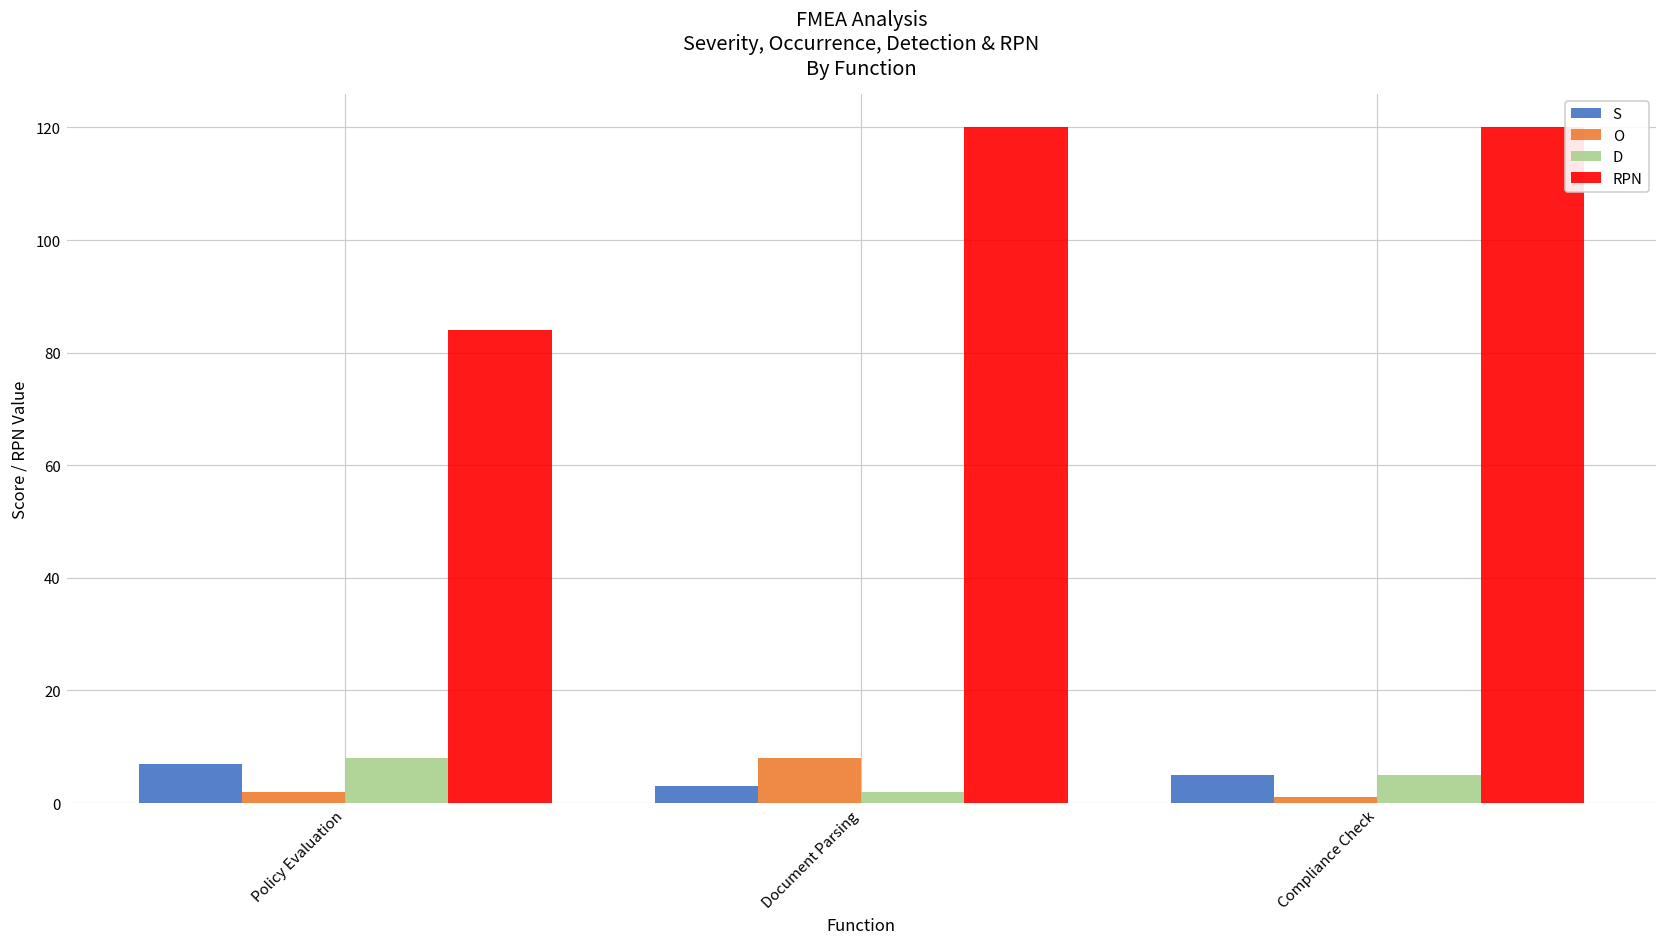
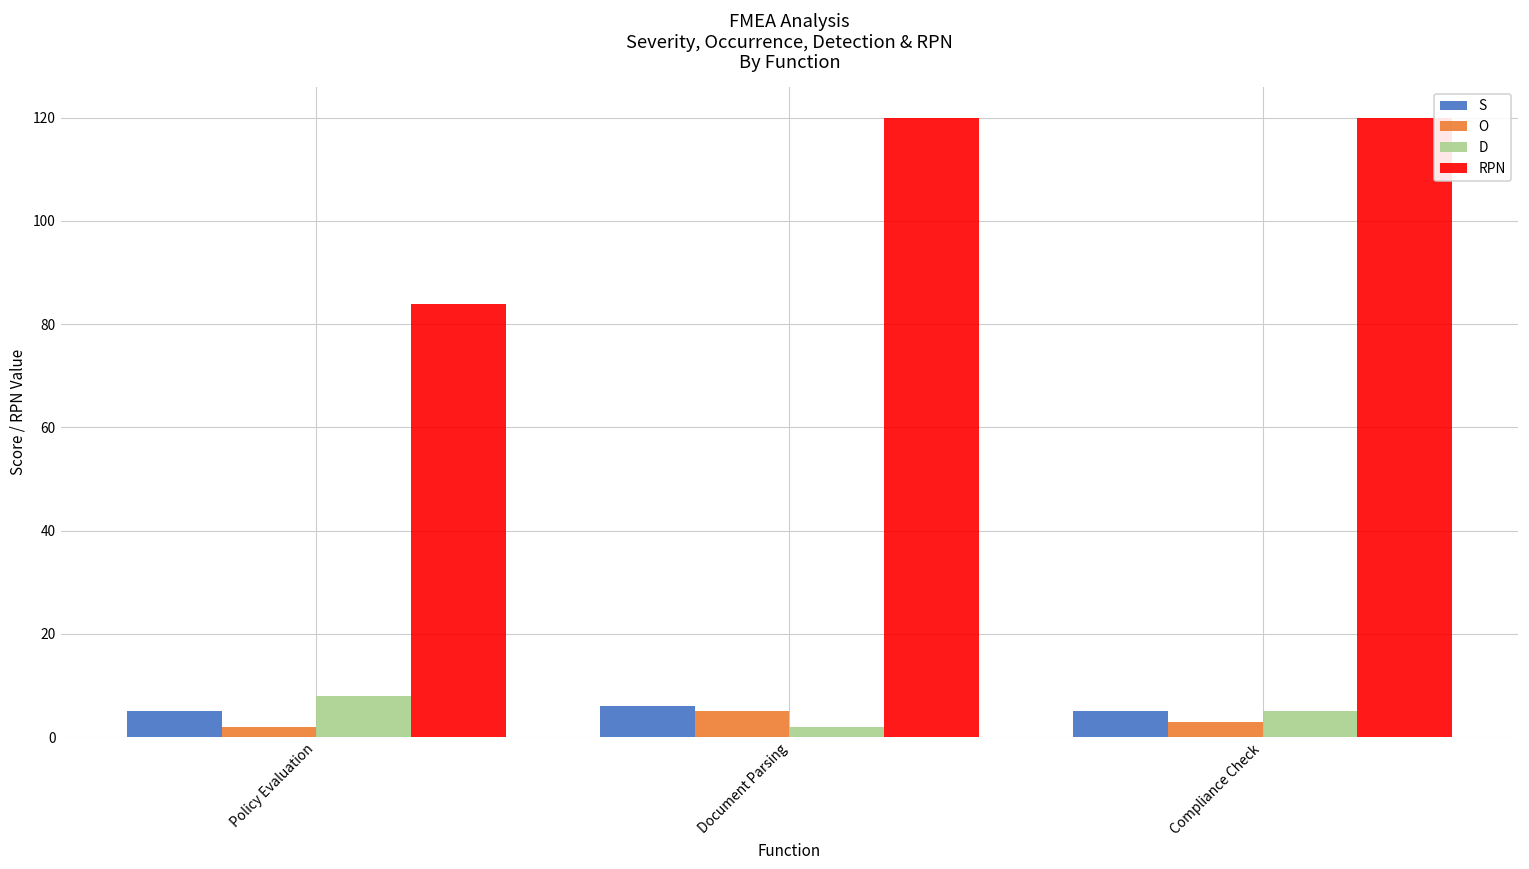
S, Policy Evaluation: 7 -> 5
S, Document Parsing: 3 -> 6
O, Document Parsing: 8 -> 5
O, Compliance Check: 1 -> 3
